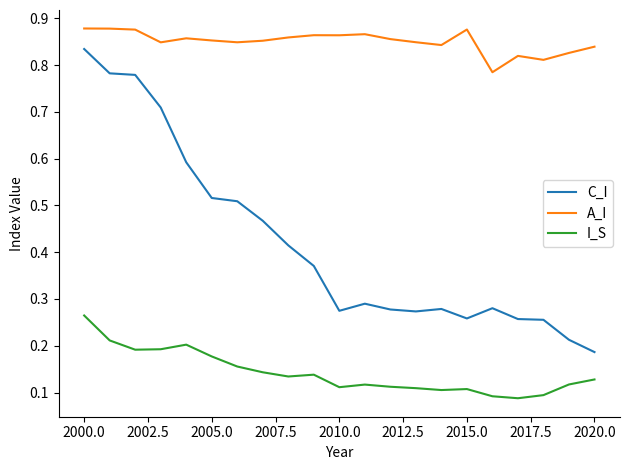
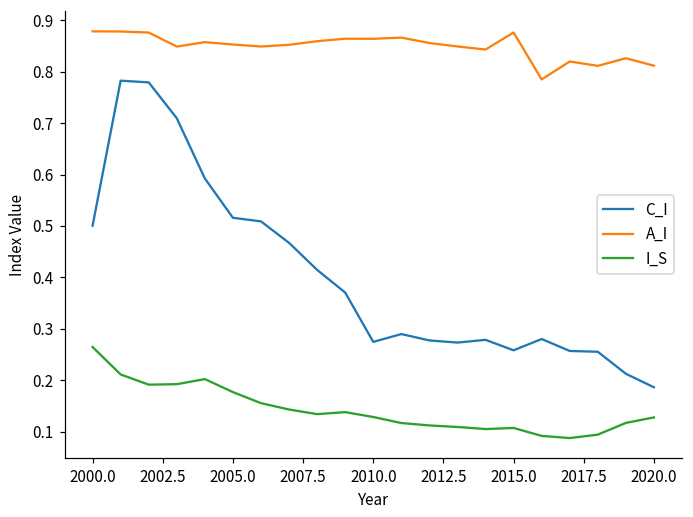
C_I, 2000.0: 0.83 -> 0.50
I_S, 2010.0: 0.11 -> 0.13
A_I, 2020.0: 0.84 -> 0.81
